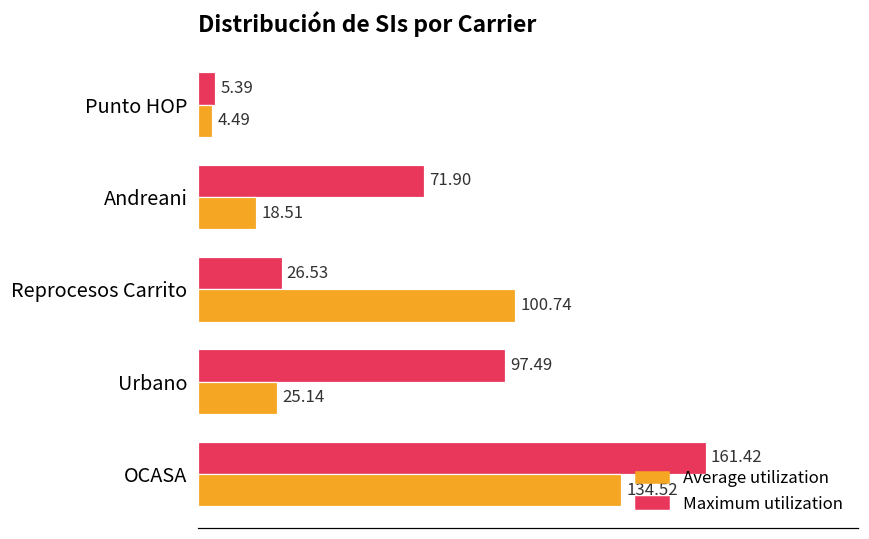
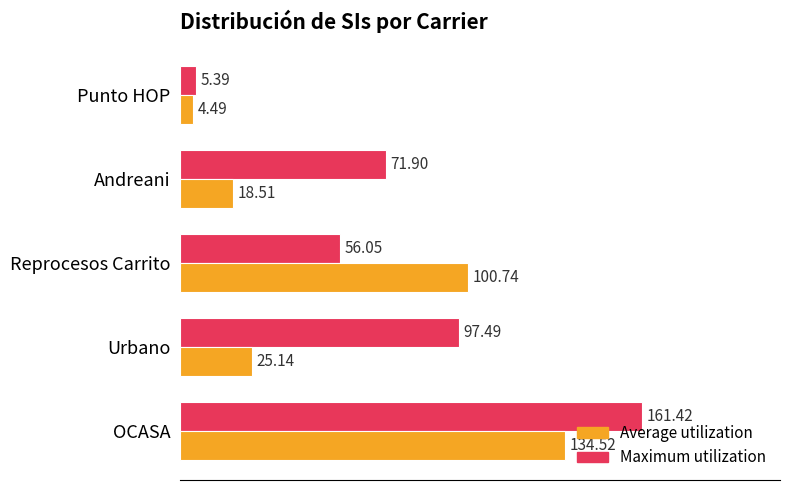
Maximum utilization, Reprocesos Carrito: 26.53 -> 56.05
